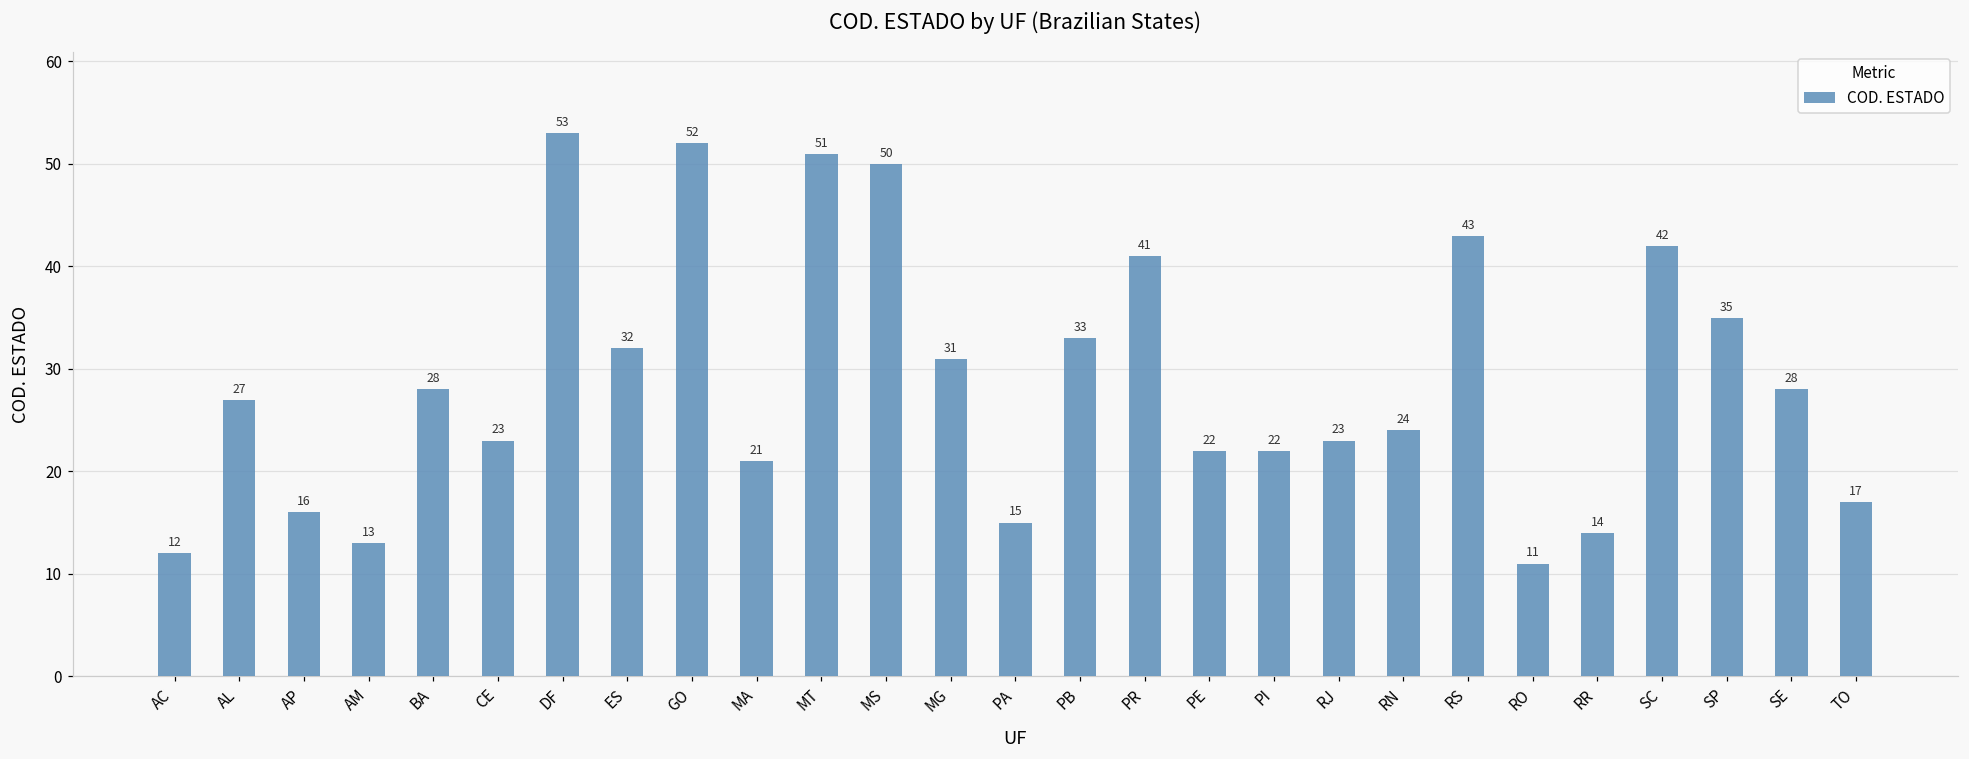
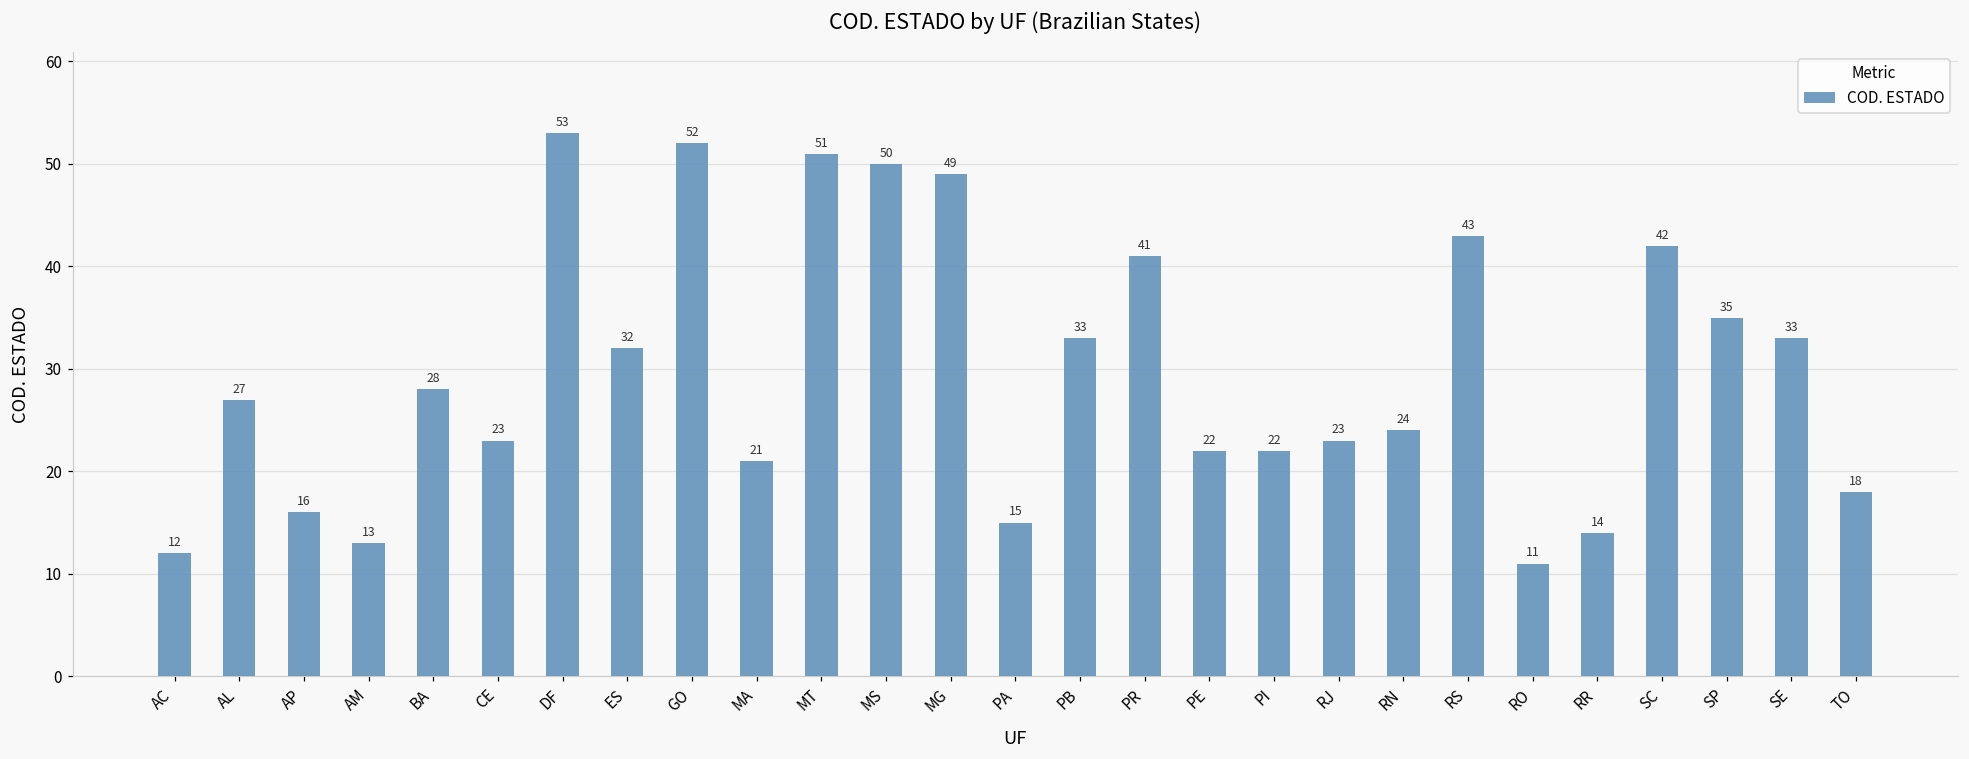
MG: 31 -> 49
SE: 28 -> 33
TO: 17 -> 18
